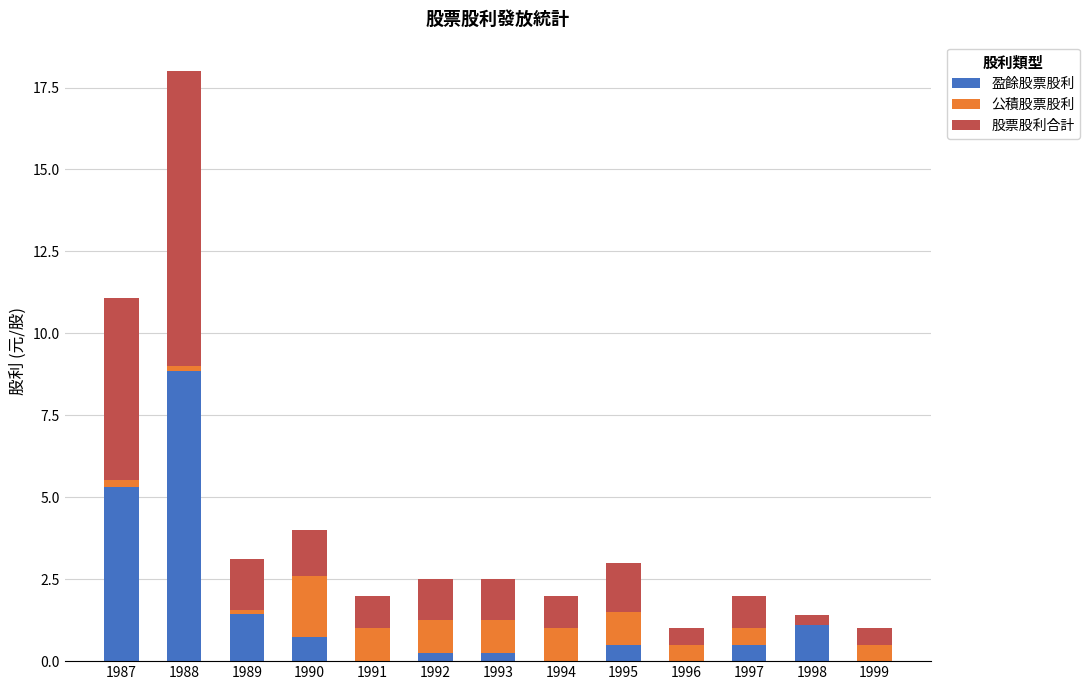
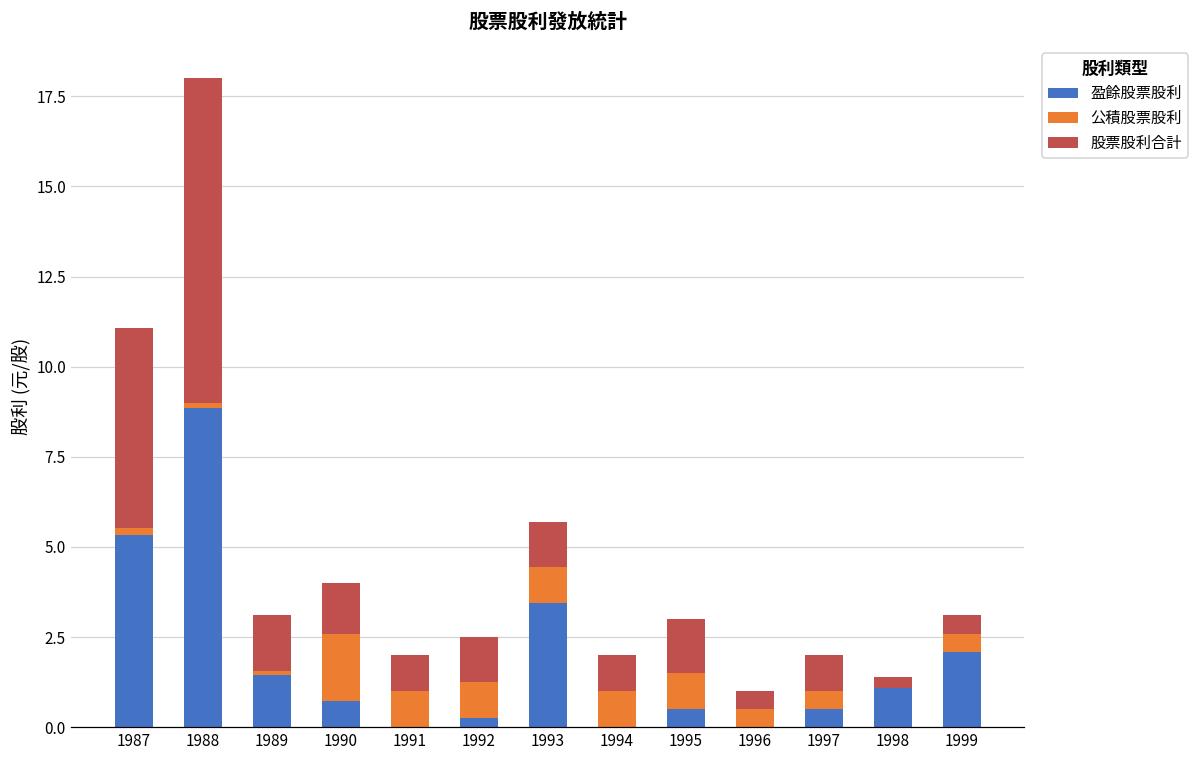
盈餘股票股利, 1993: 0.3 -> 3.4
盈餘股票股利, 1999: 0.0 -> 2.1
